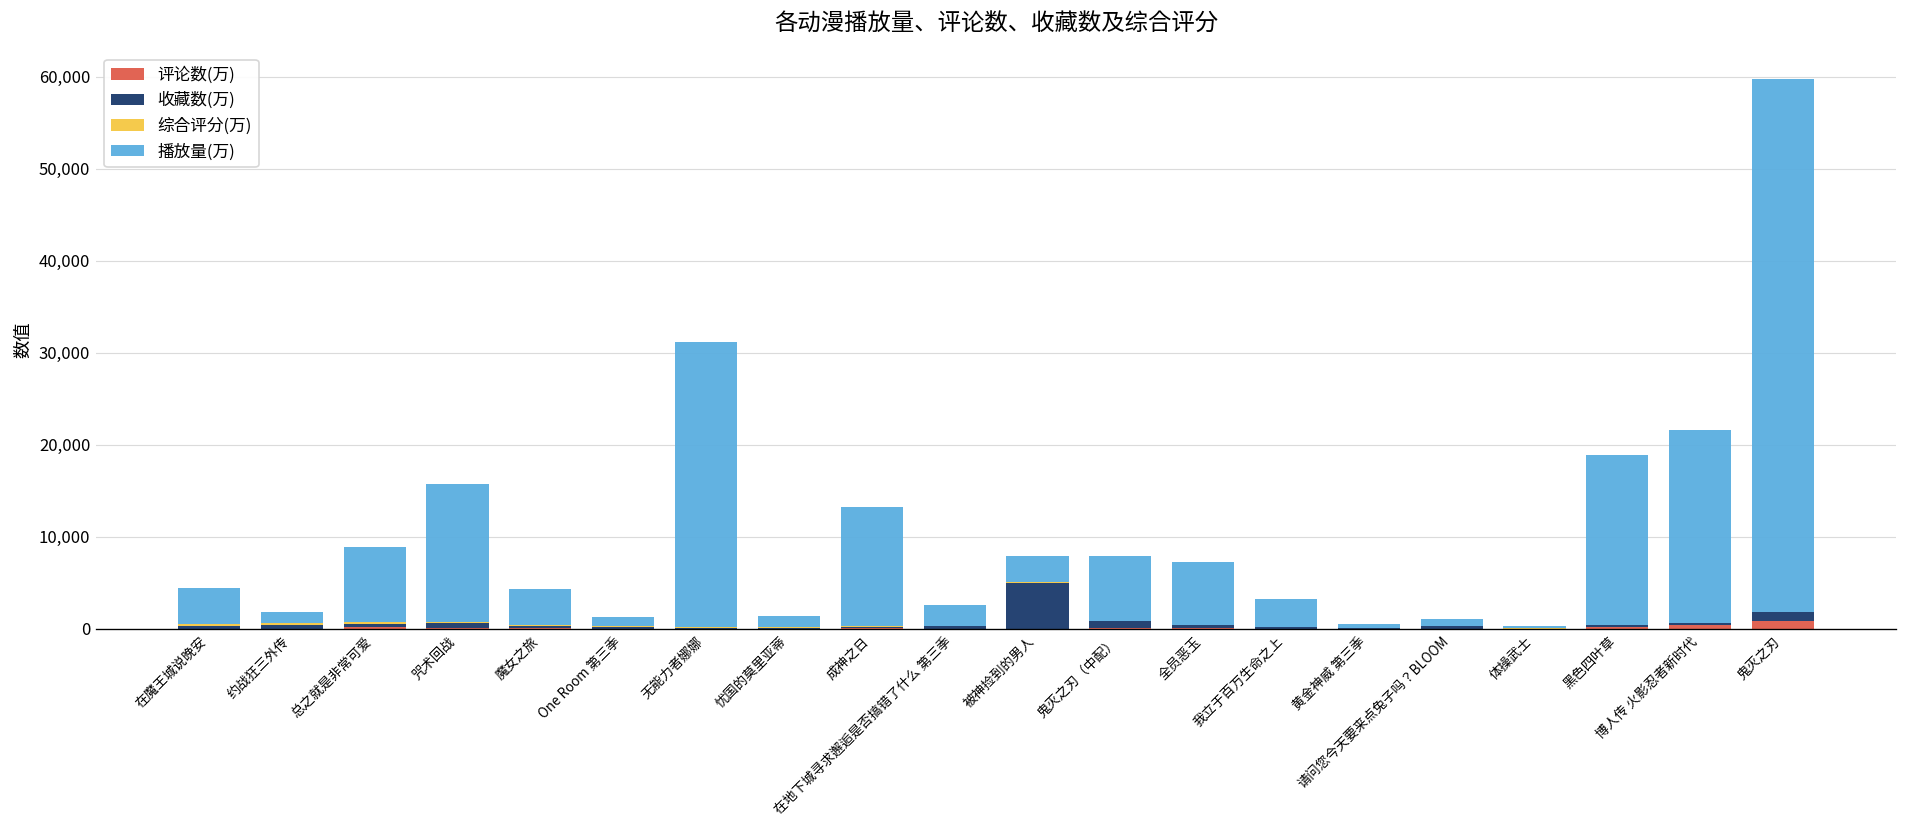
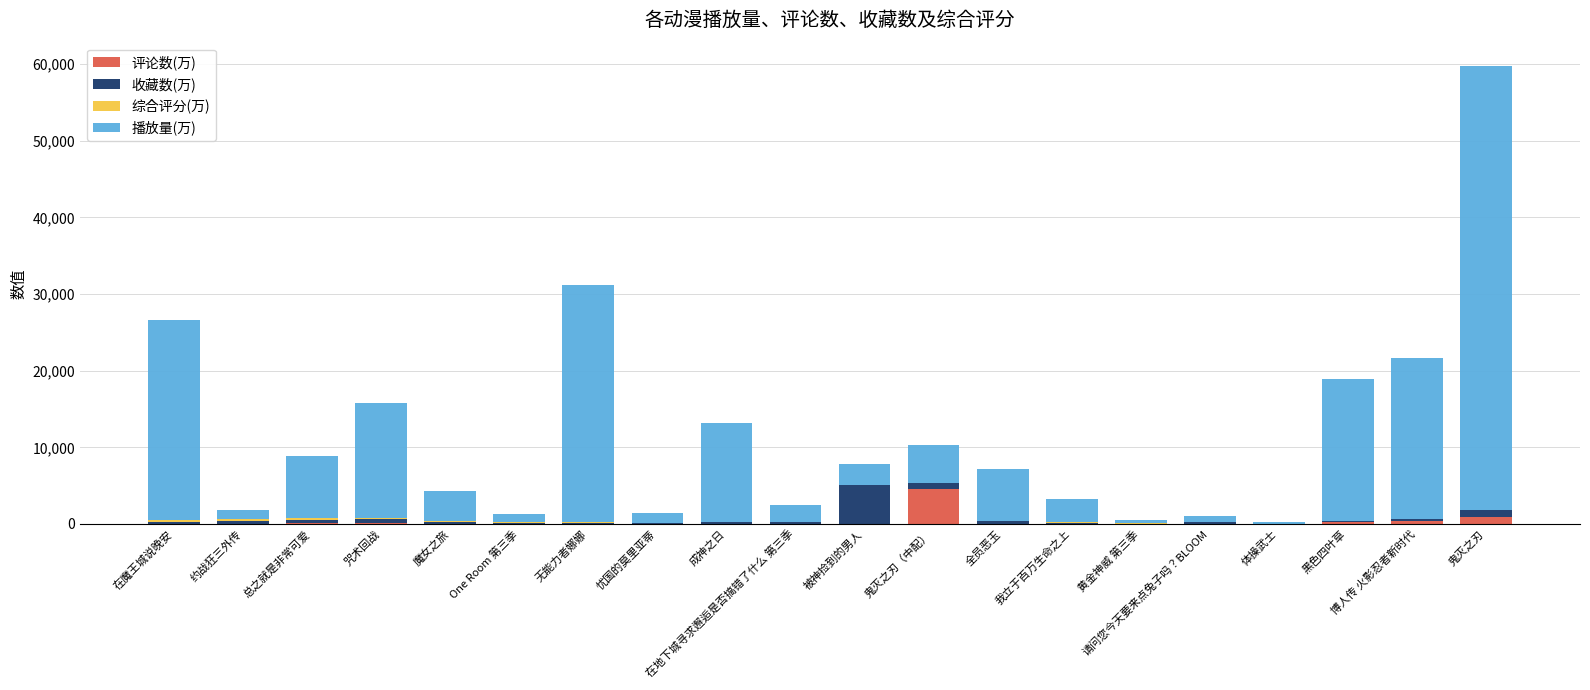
播放量(万), 在魔王城说晚安: 4,000 -> 26,000
评论数(万), 鬼灭之刃（中配）: 0 -> 5,000
播放量(万), 鬼灭之刃（中配）: 7,000 -> 5,000
